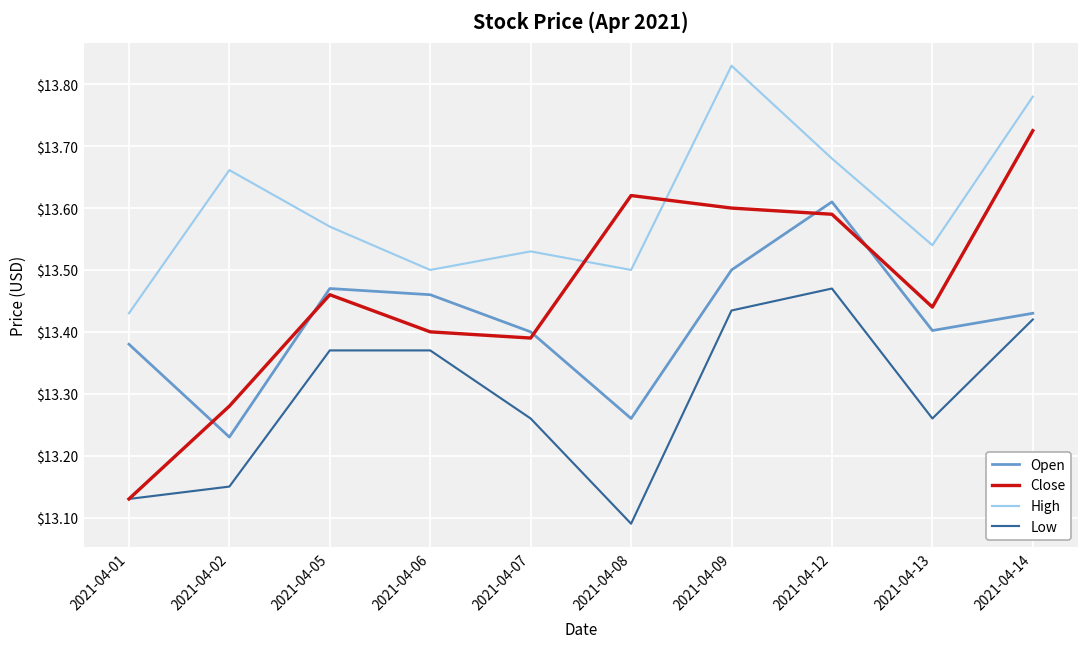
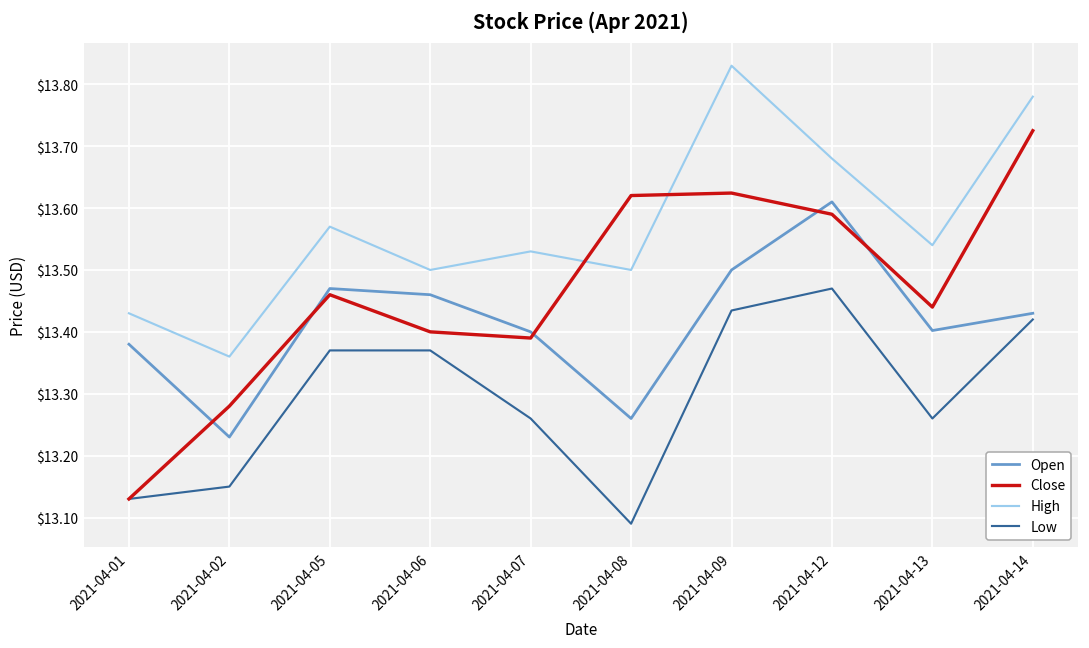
High, 2021-04-02: $13.66 -> $13.36
Close, 2021-04-09: $13.60 -> $13.62
